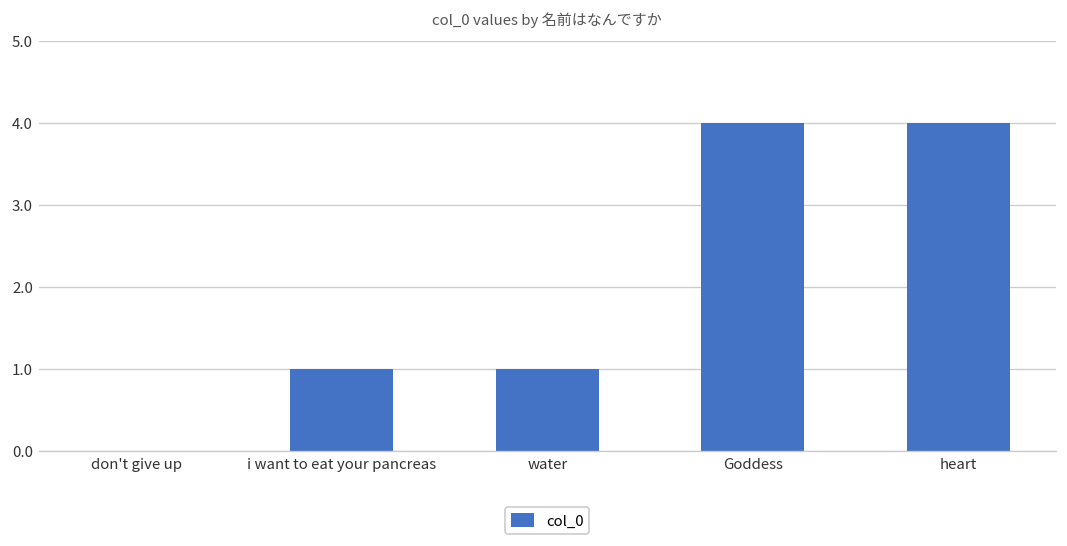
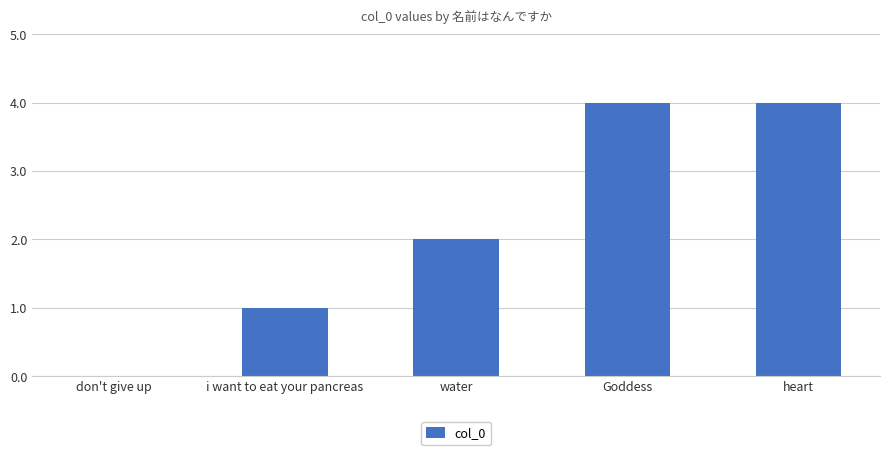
water: 1 -> 2
